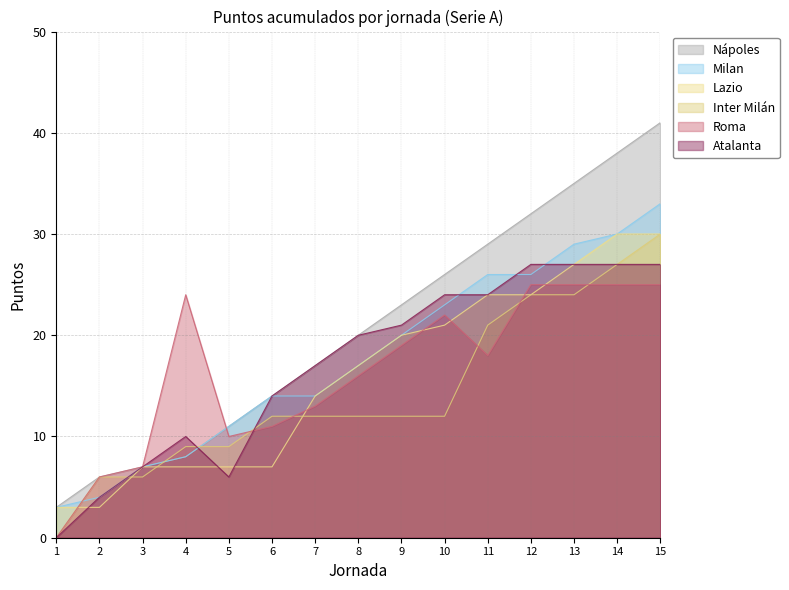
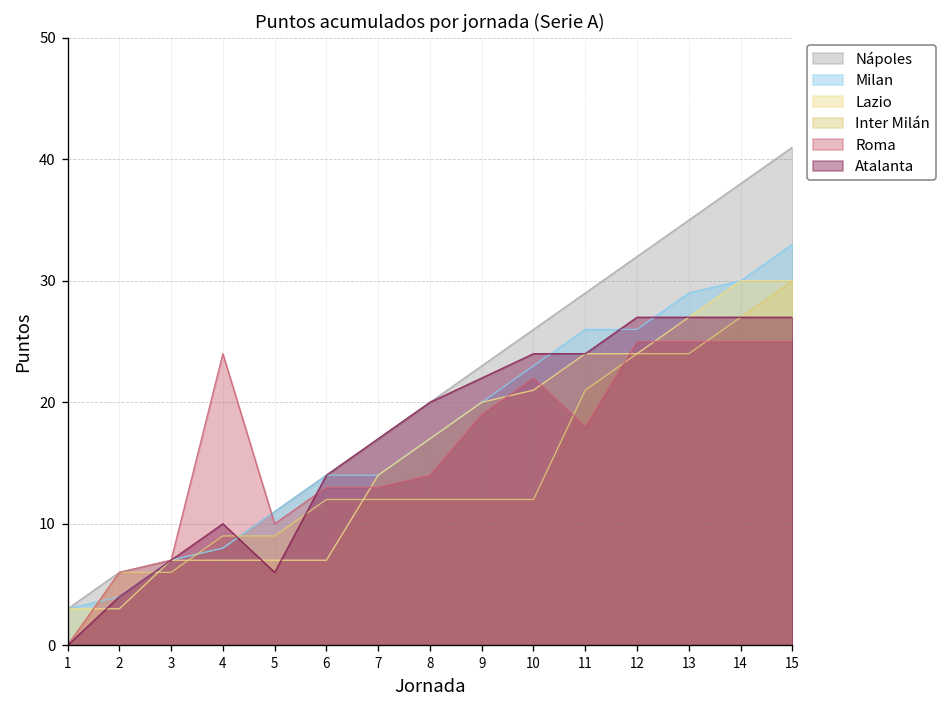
Roma, 6: 11 -> 13
Roma, 8: 16 -> 14
Atalanta, 9: 21 -> 22
